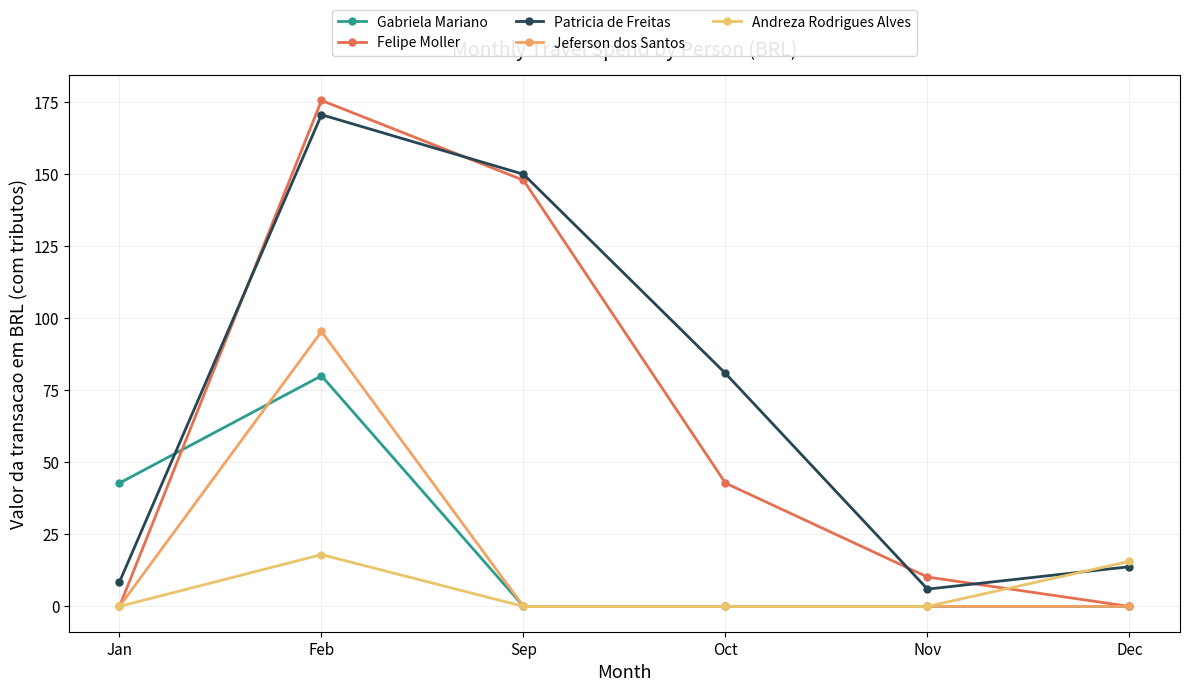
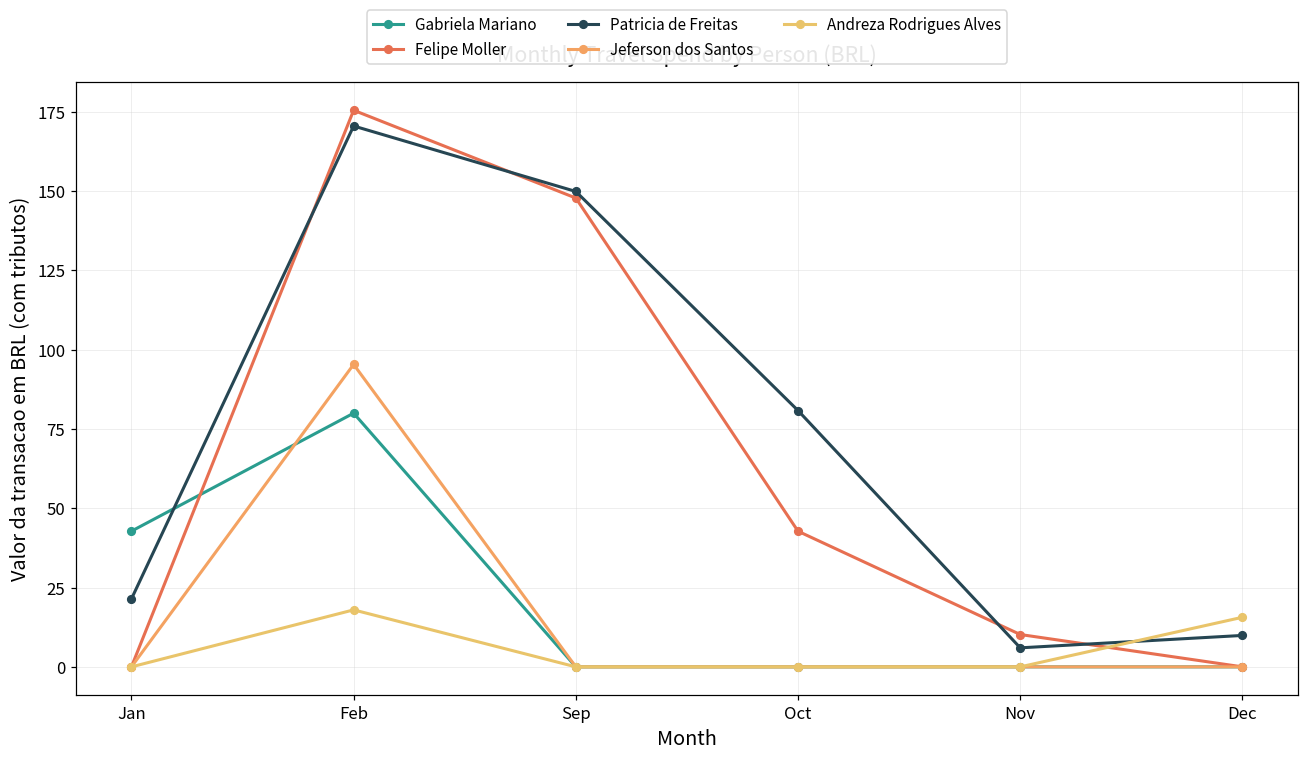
Patricia de Freitas, Jan: 8 -> 21
Patricia de Freitas, Dec: 14 -> 10
